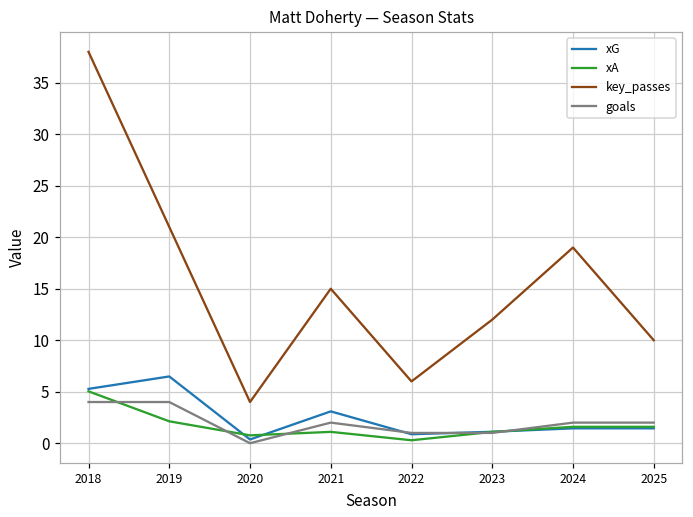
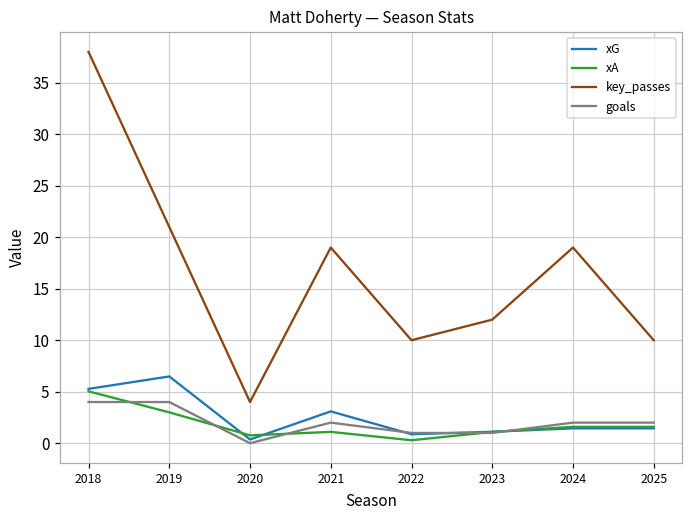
xA, 2019: 2 -> 3
key_passes, 2021: 15 -> 19
key_passes, 2022: 6 -> 10
